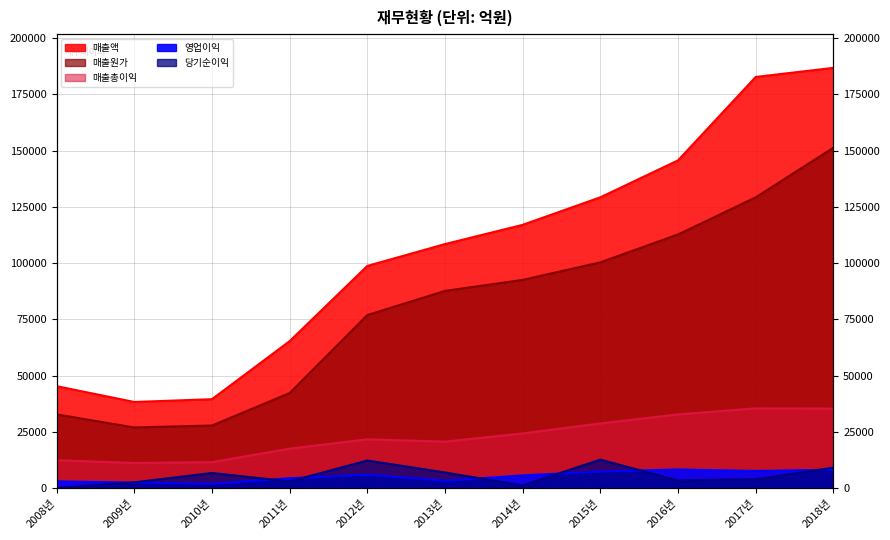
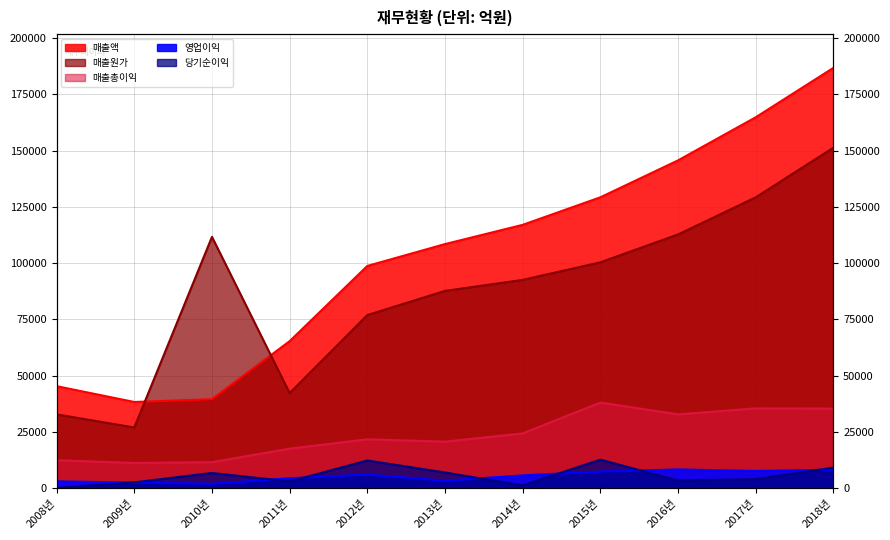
매출원가, 2010년: 28000 -> 112000
매출총이익, 2015년: 29000 -> 38000
매출액, 2017년: 183000 -> 165000
